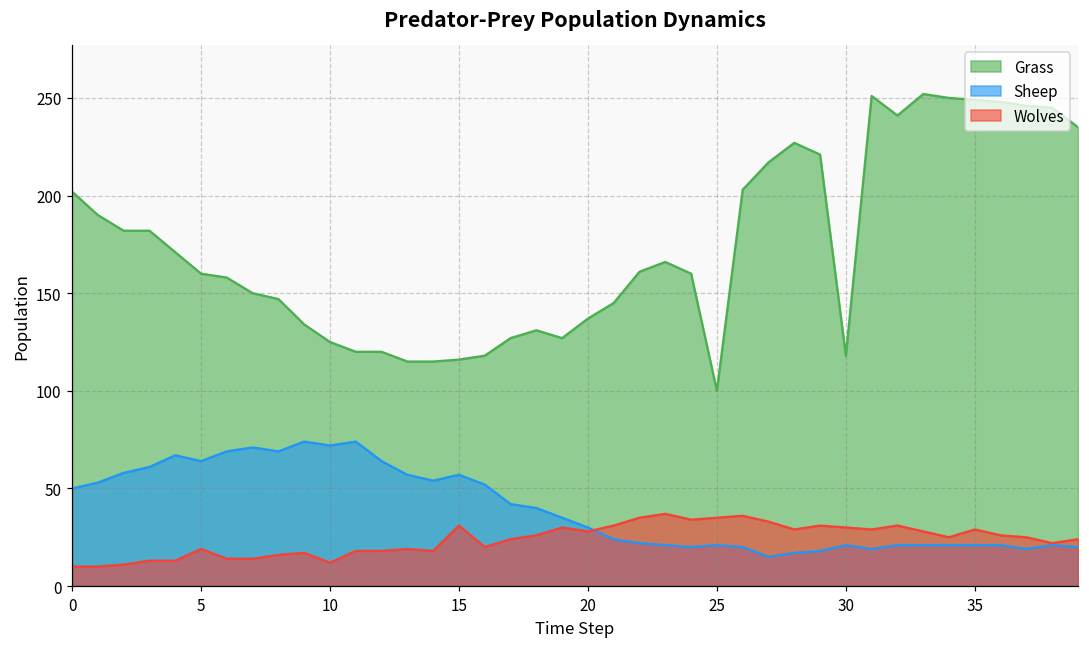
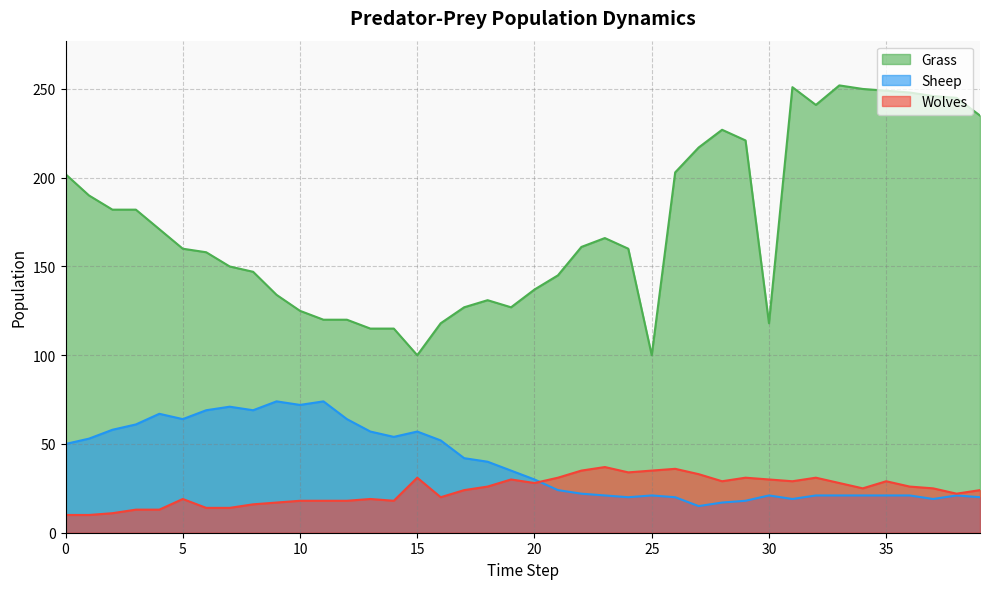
Wolves, 10: 12 -> 18
Grass, 15: 116 -> 100
